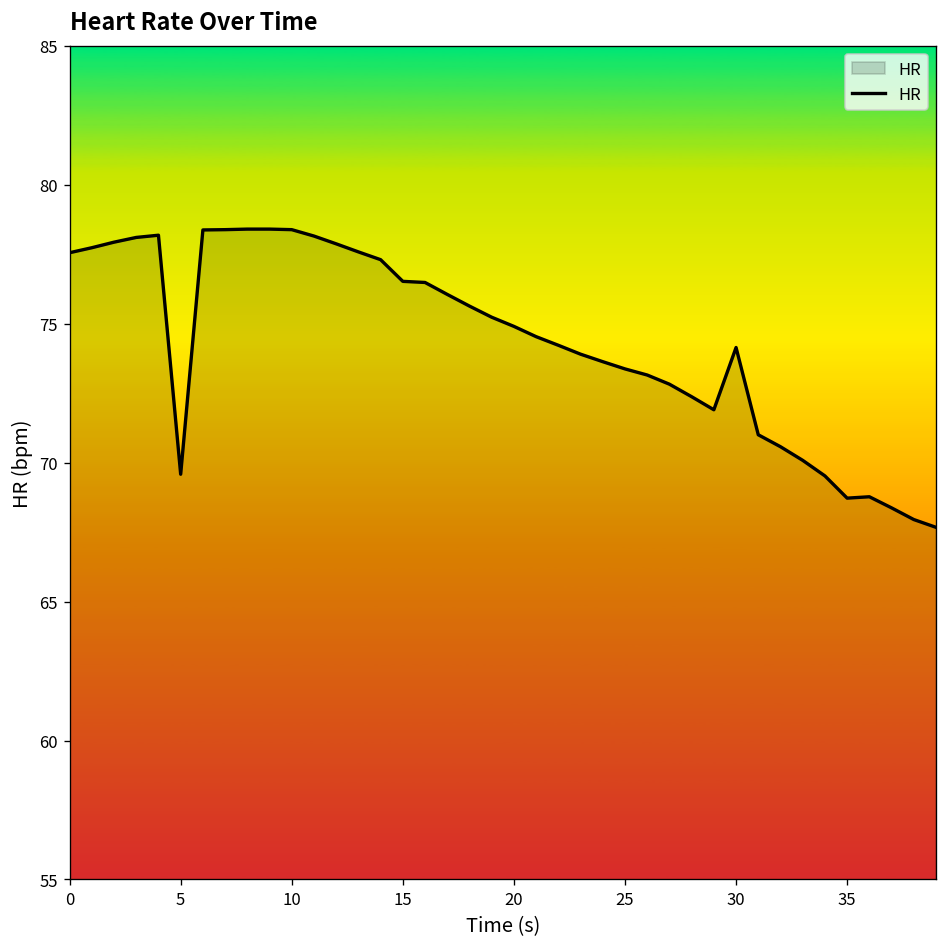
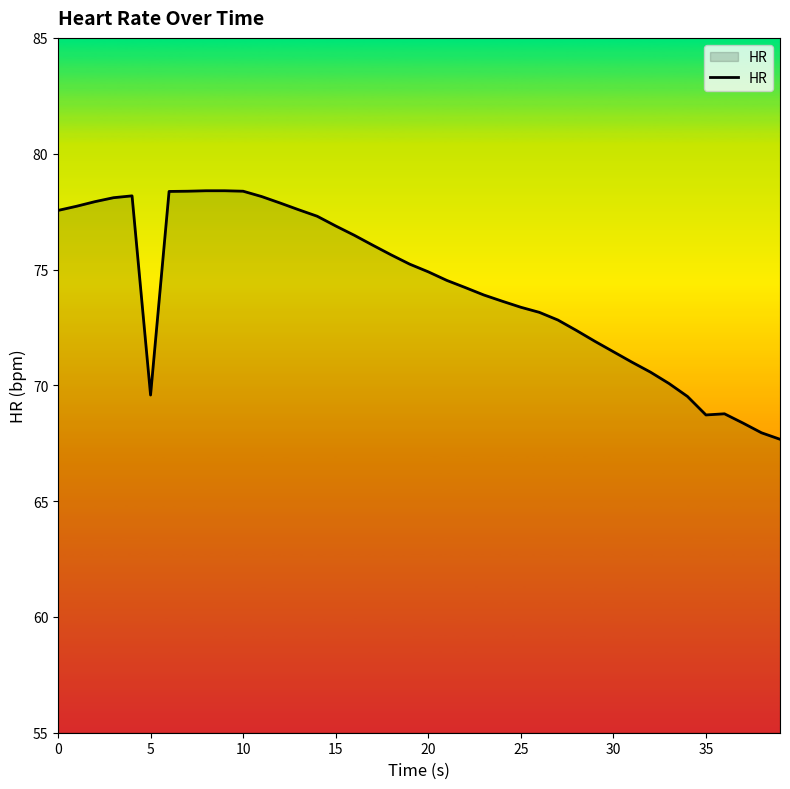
15: 76.5 -> 76.9
30: 74.1 -> 71.5
